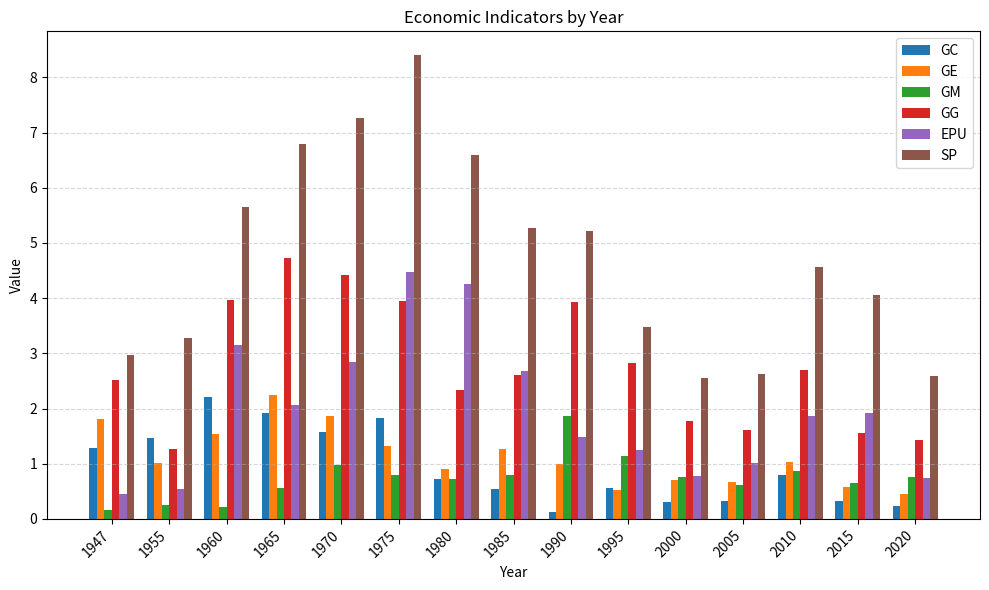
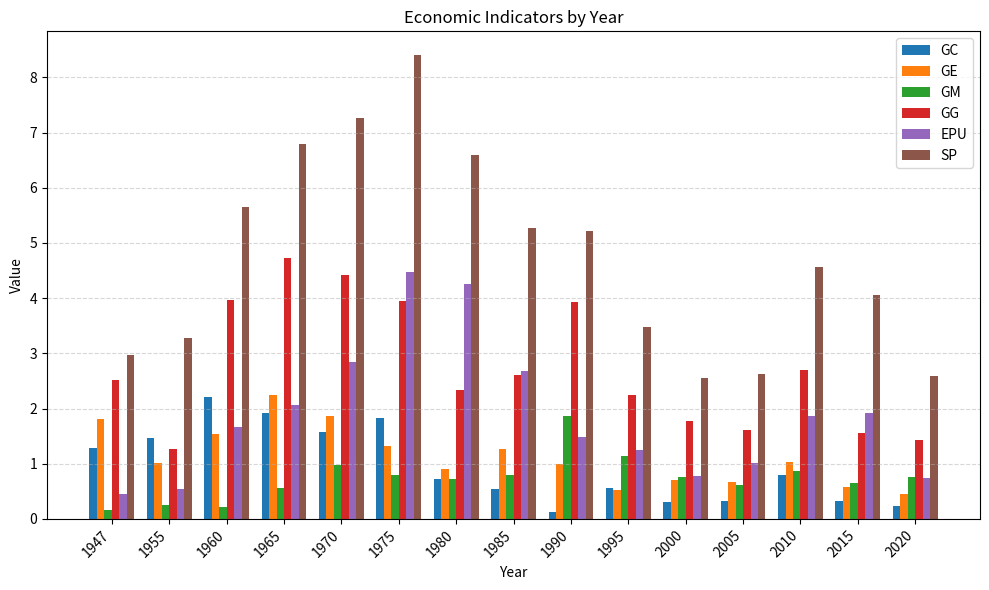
EPU, 1960: 3.1 -> 1.7
GG, 1995: 2.8 -> 2.2
